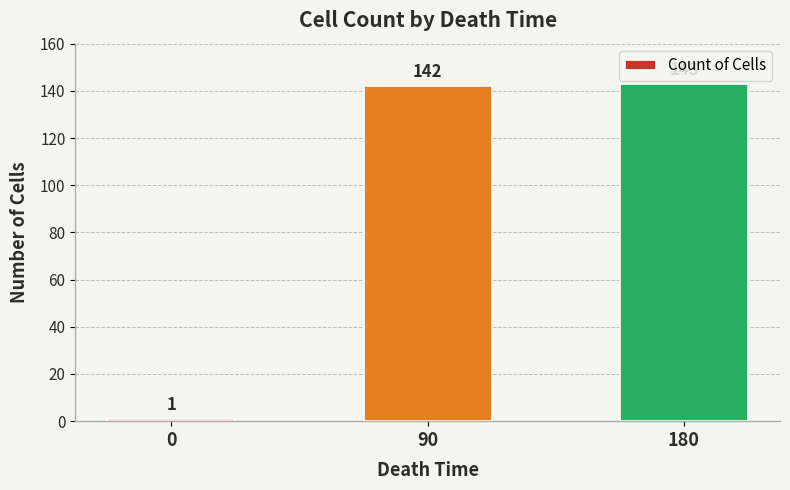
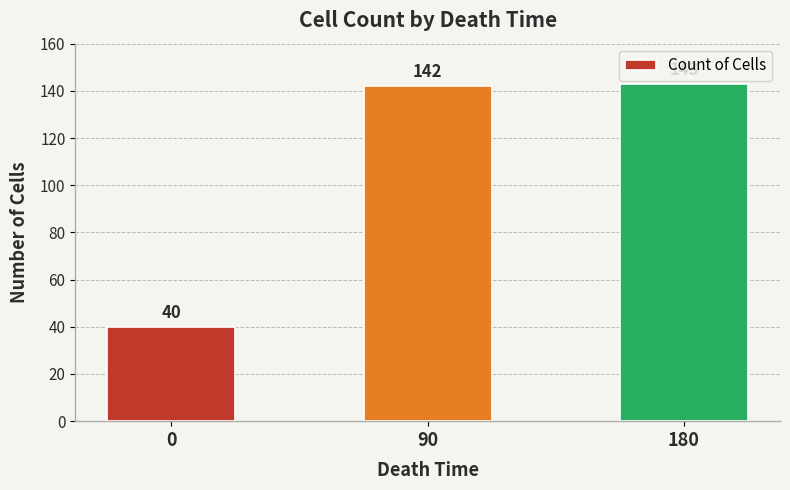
0: 1 -> 40
